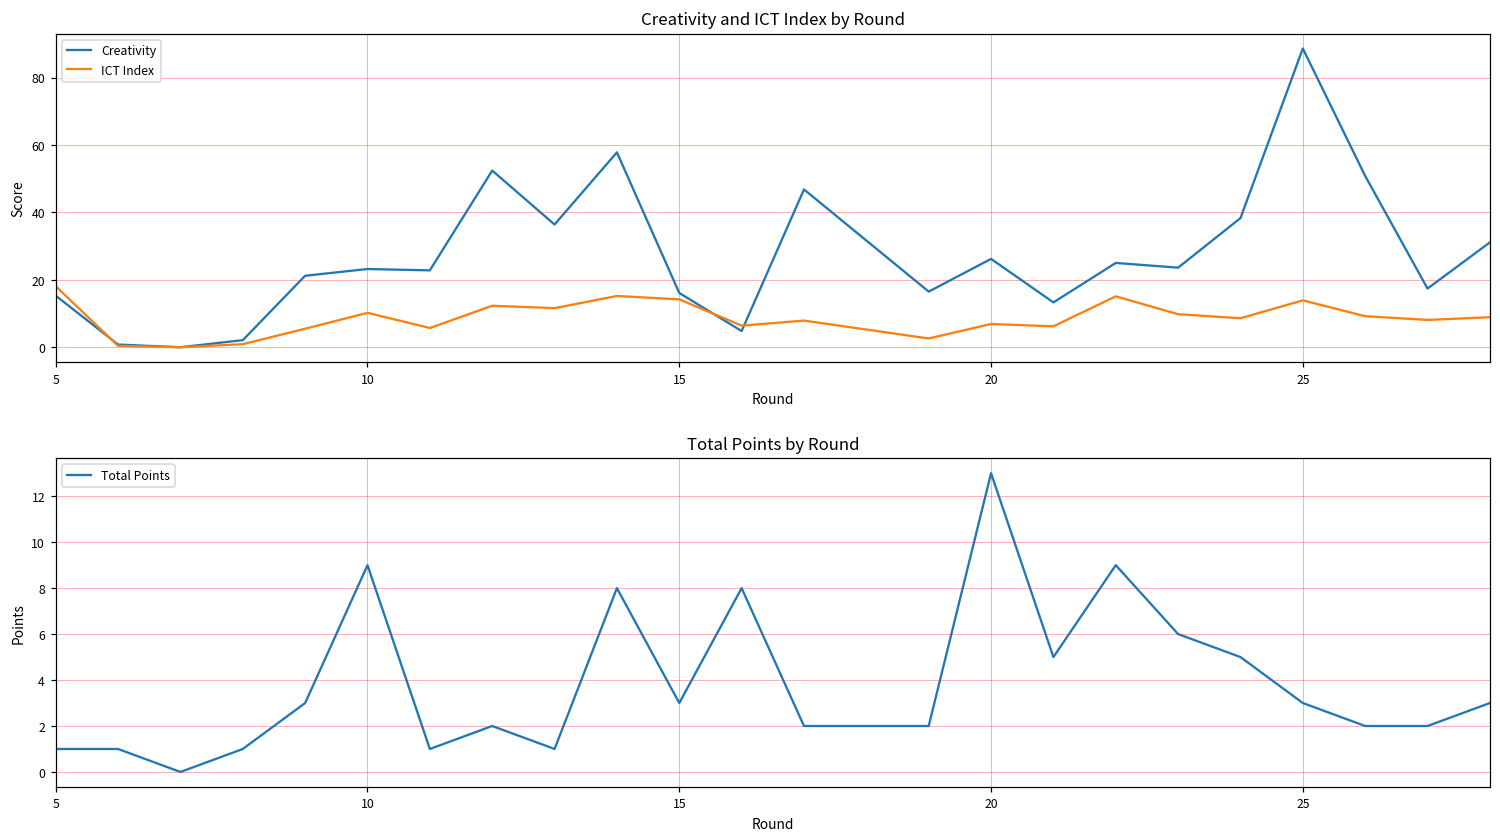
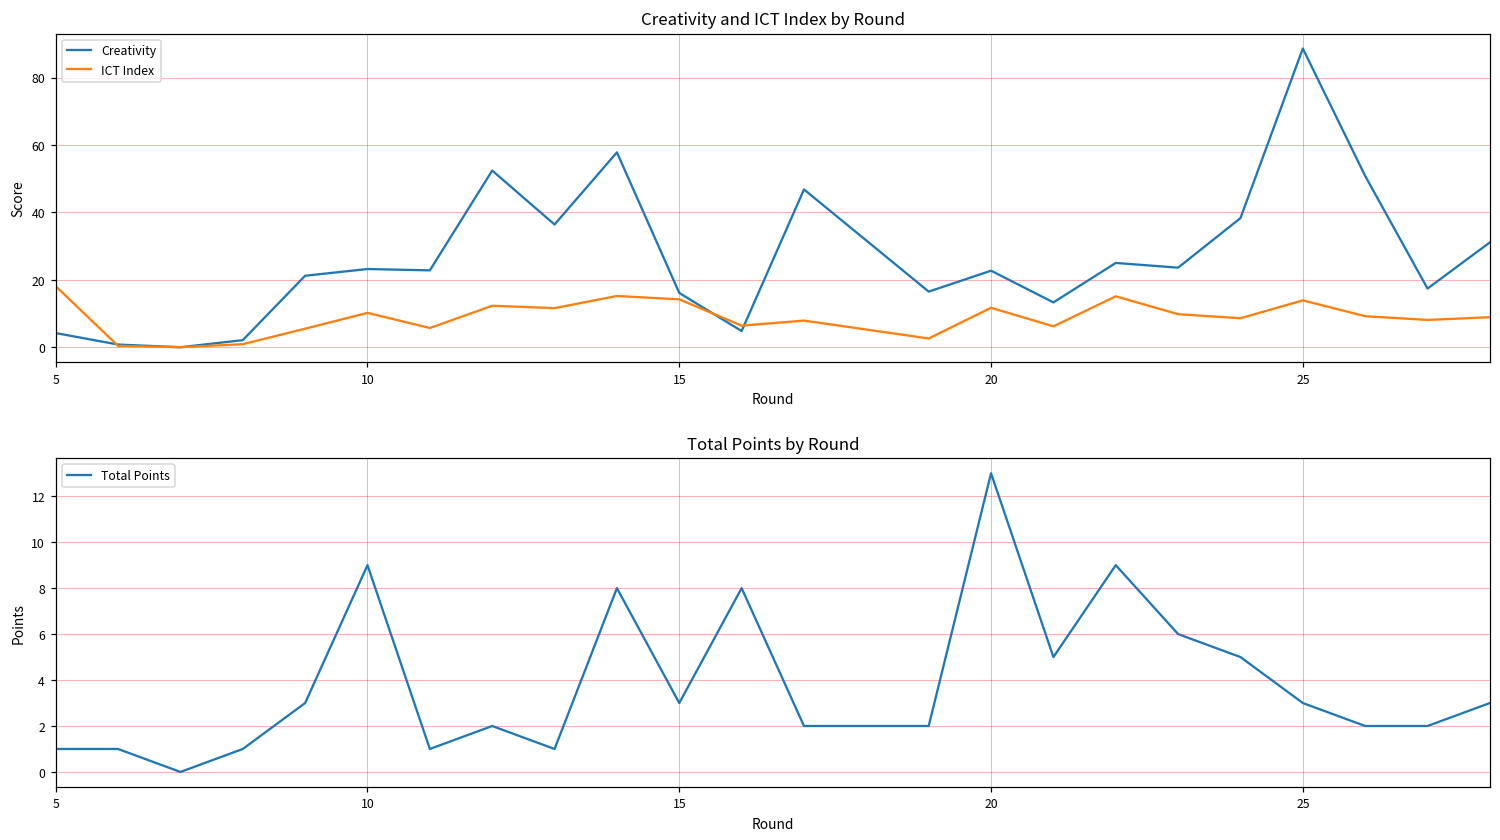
Creativity and ICT Index by Round, Creativity, 5: 15 -> 4
Creativity and ICT Index by Round, Creativity, 20: 26 -> 23
Creativity and ICT Index by Round, ICT Index, 20: 7 -> 12
